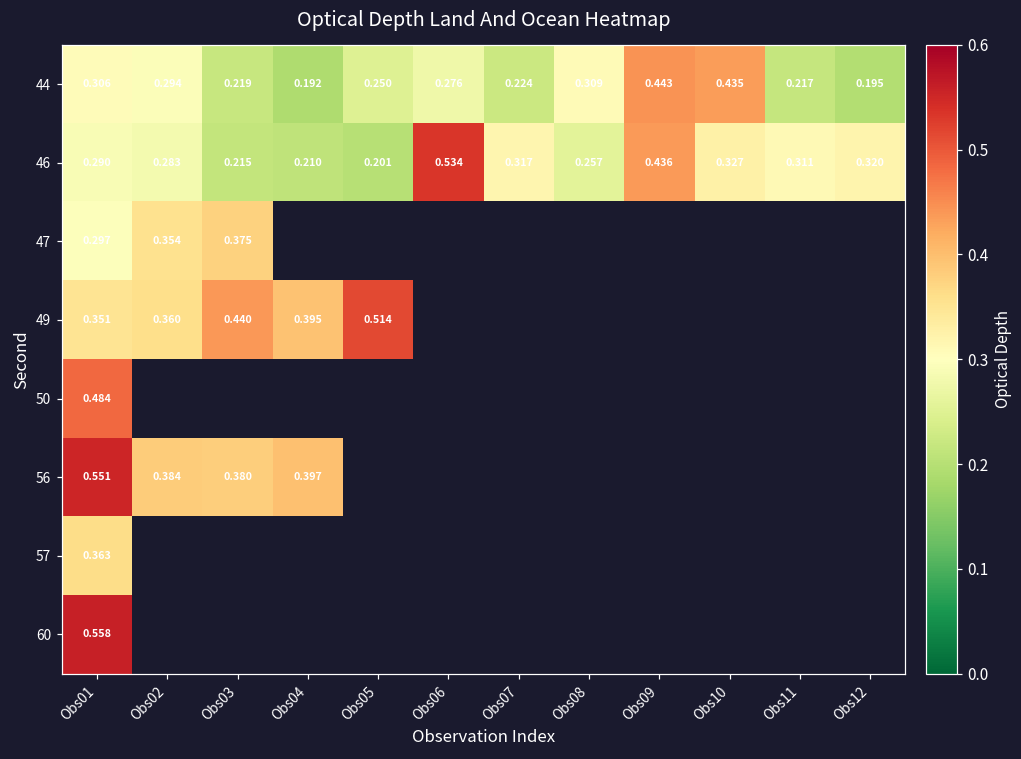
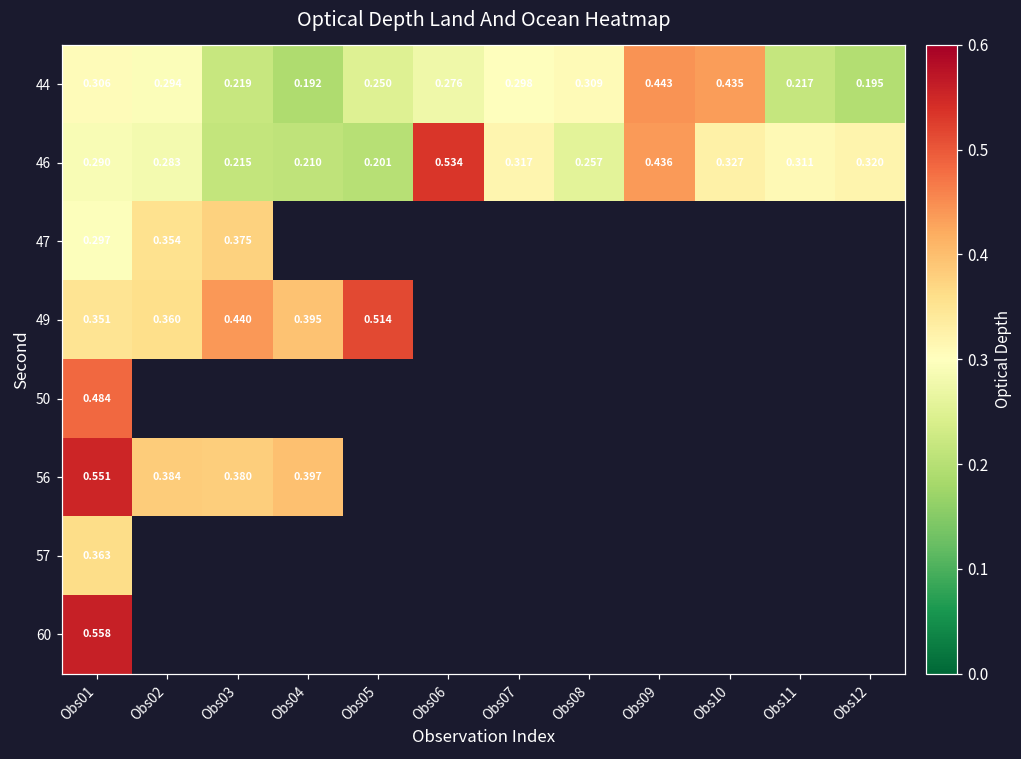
44, Obs07: 0.224 -> 0.298
